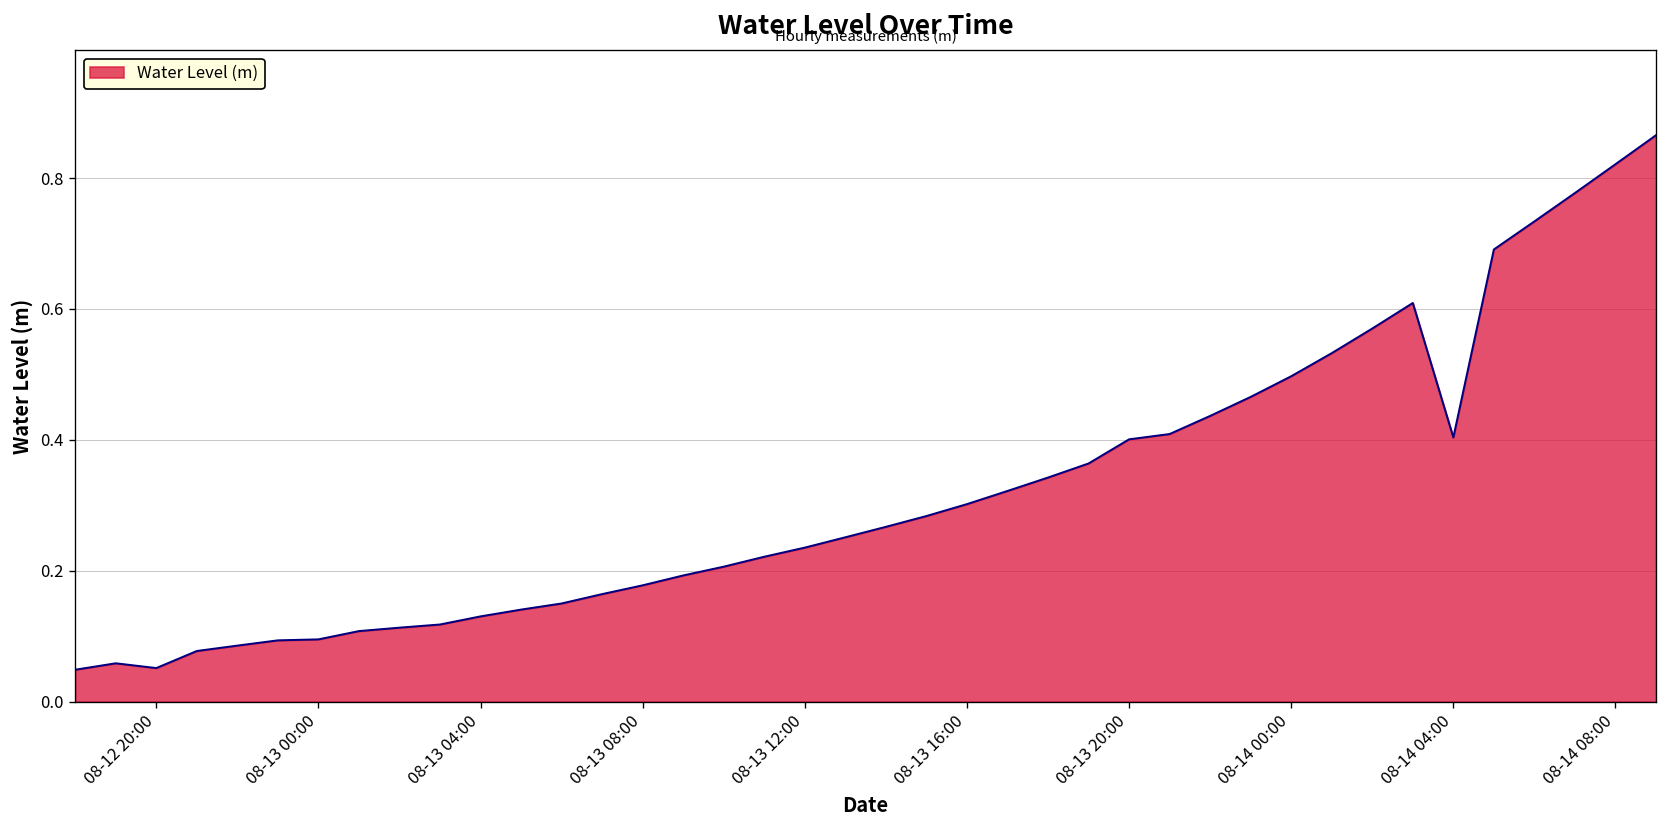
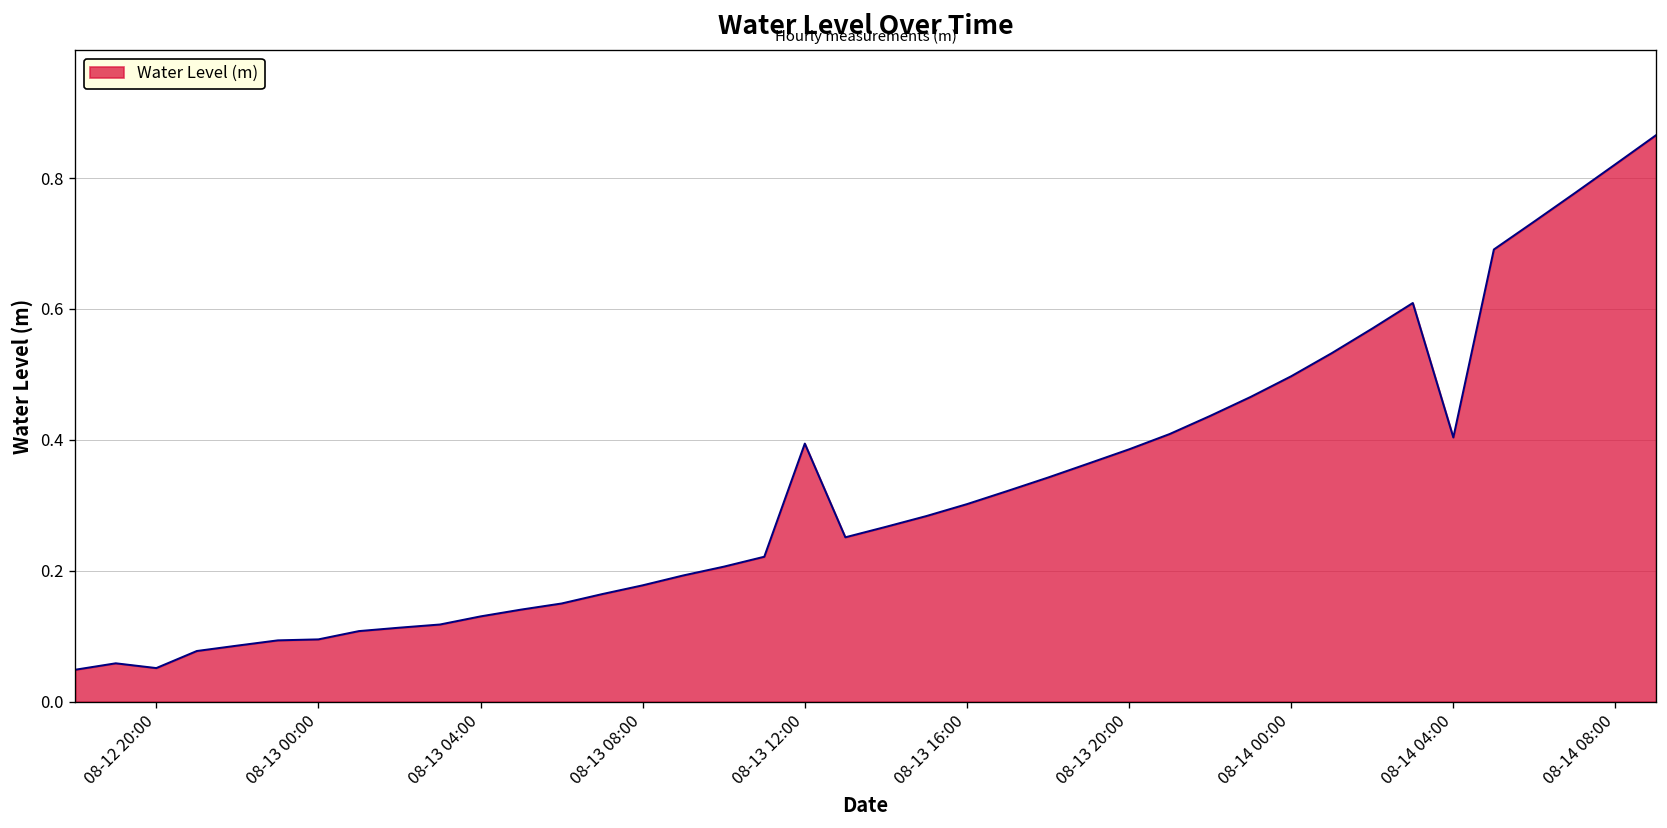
08-13 12:00: 0.24 -> 0.39
08-13 20:00: 0.40 -> 0.39
